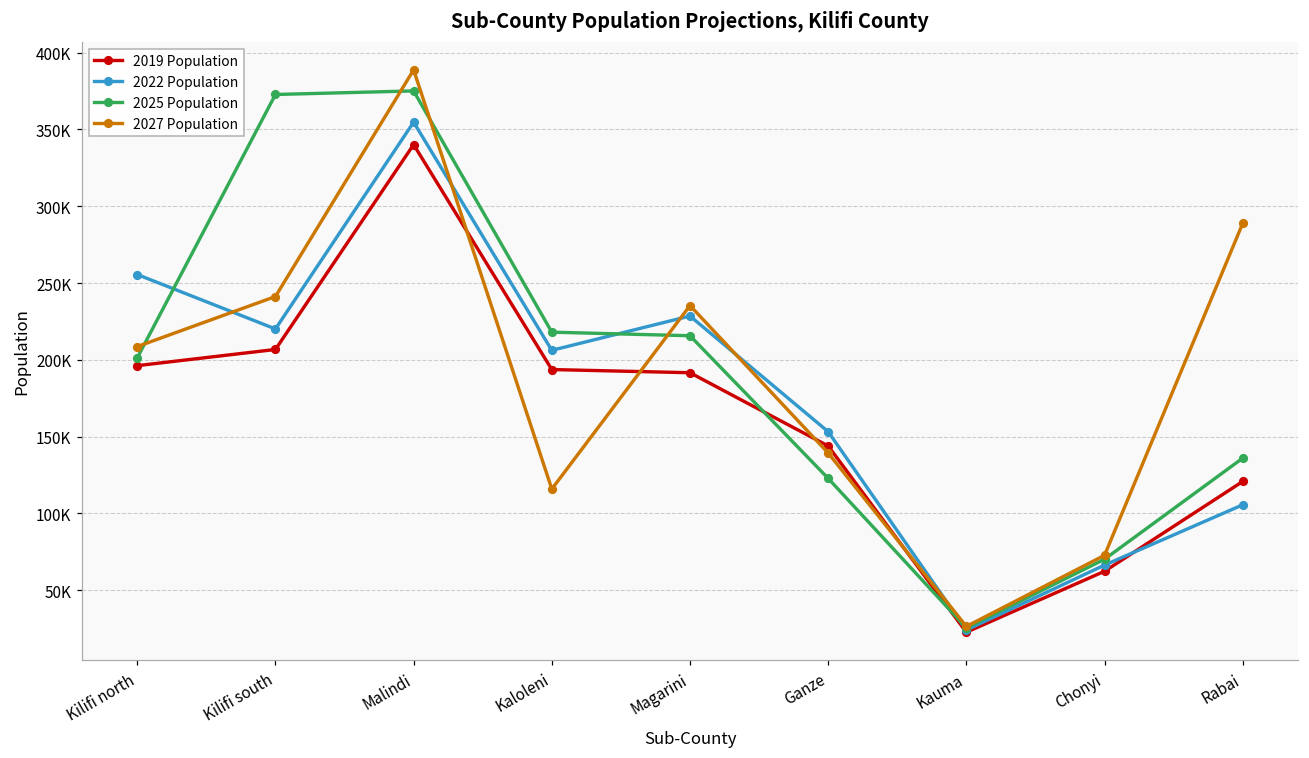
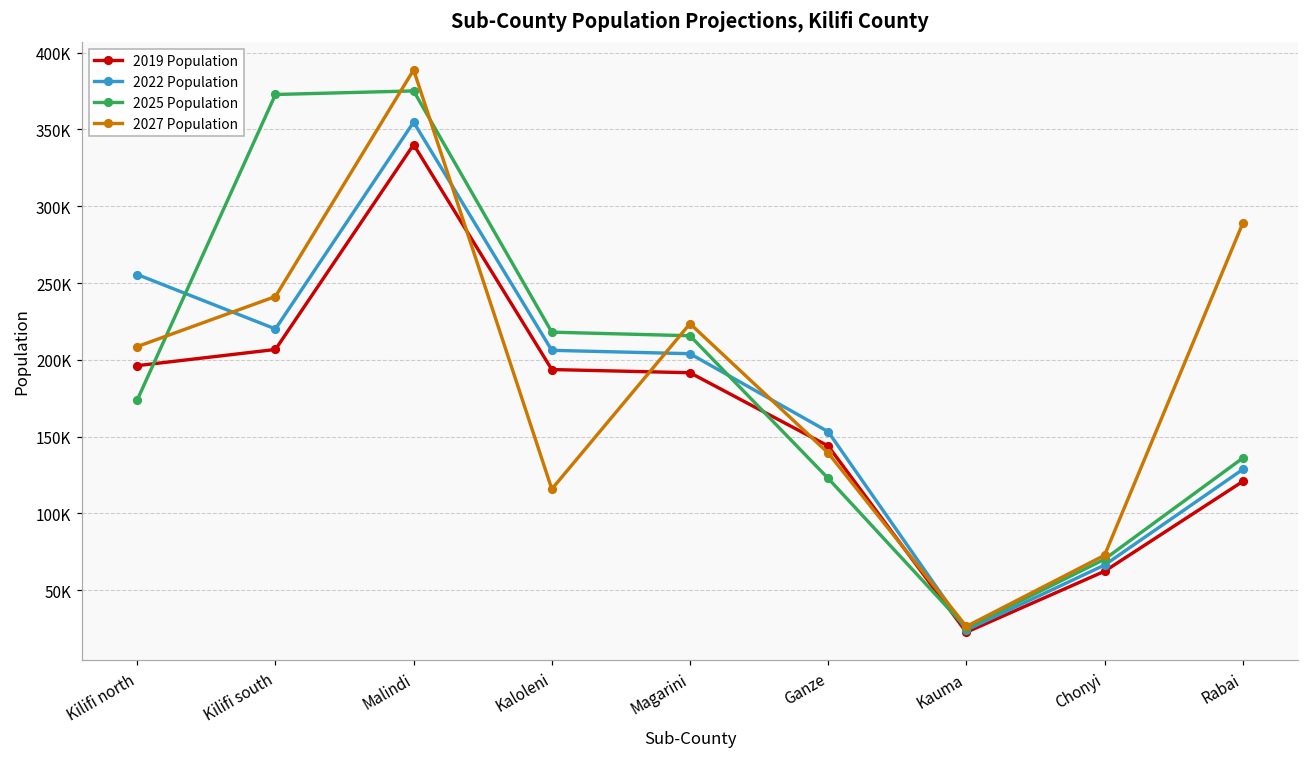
2025 Population, Kilifi north: 201000 -> 174000
2022 Population, Magarini: 229000 -> 204000
2027 Population, Magarini: 235000 -> 224000
2022 Population, Rabai: 106000 -> 129000
